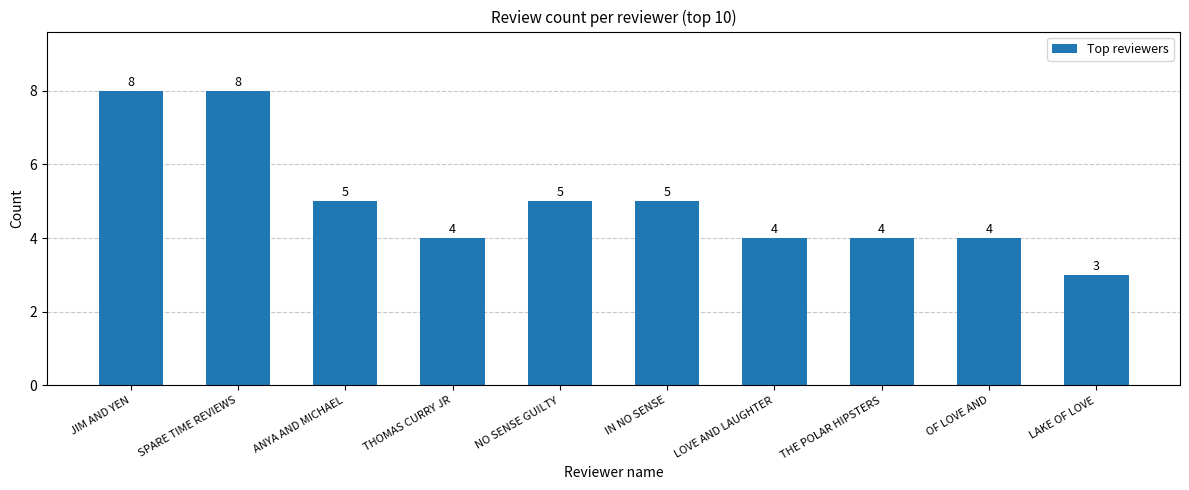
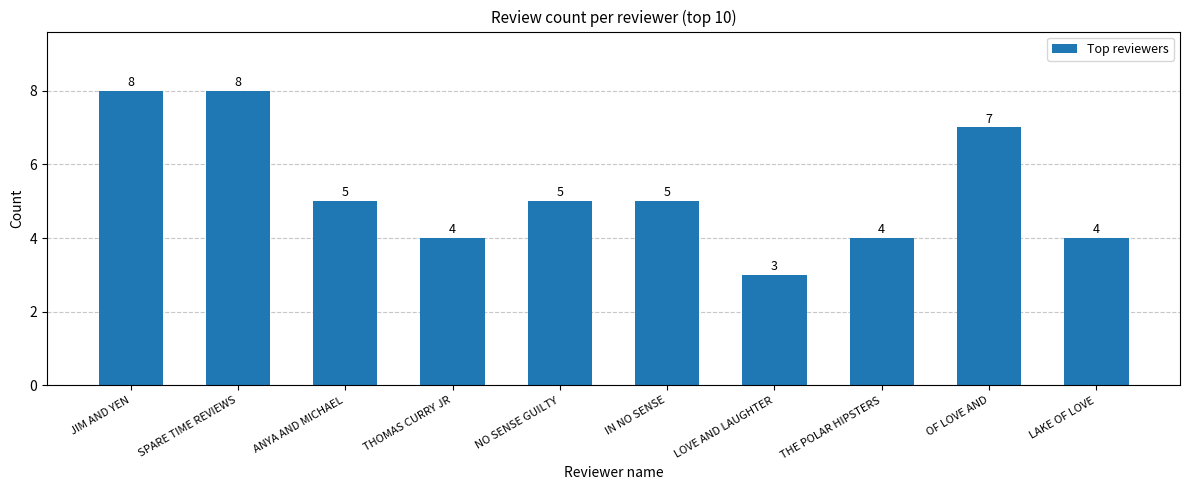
LOVE AND LAUGHTER: 4 -> 3
OF LOVE AND: 4 -> 7
LAKE OF LOVE: 3 -> 4
